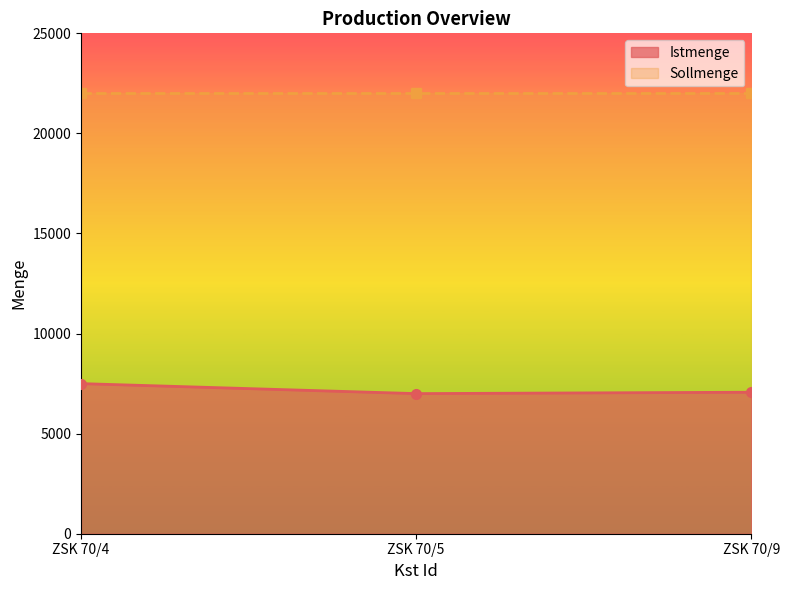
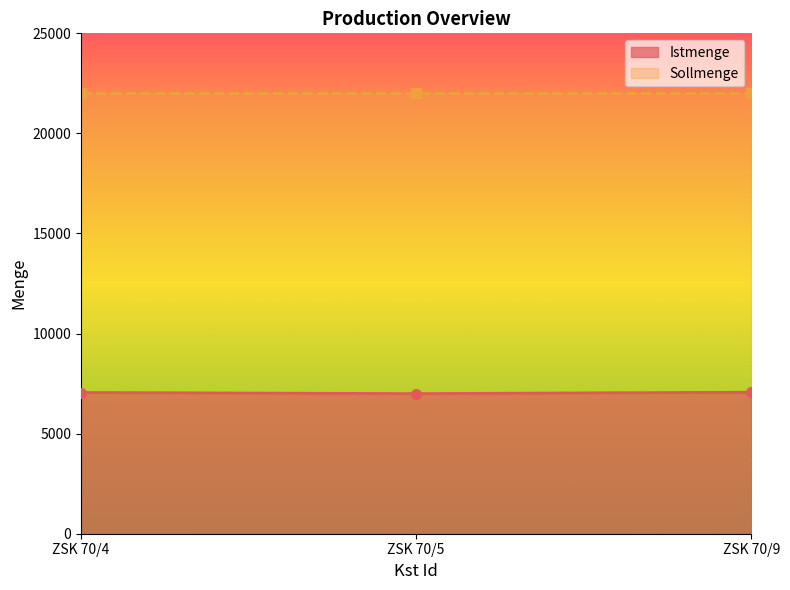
Istmenge, ZSK 70/4: 7500 -> 7100
